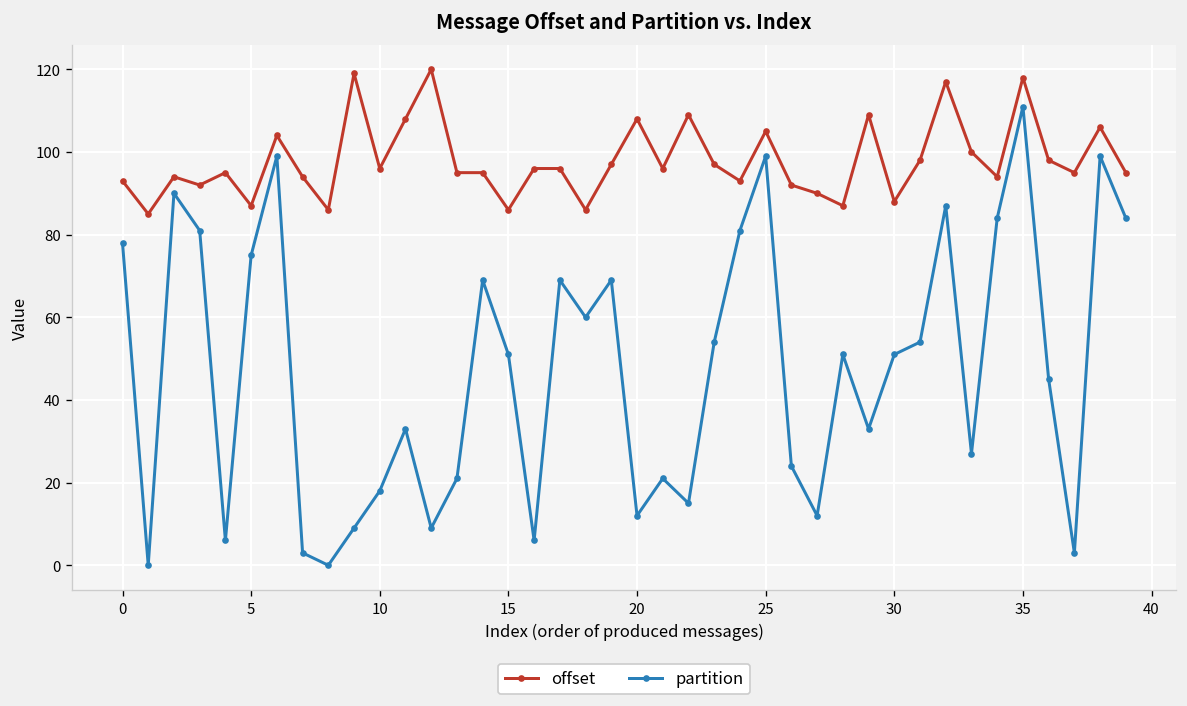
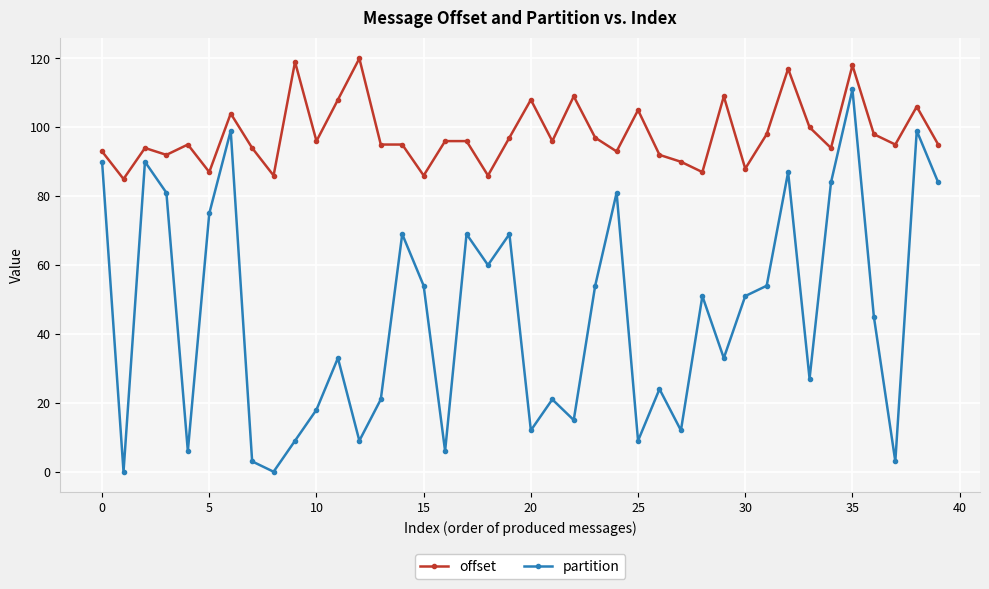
partition, 0: 78 -> 90
partition, 15: 51 -> 54
partition, 25: 99 -> 9
